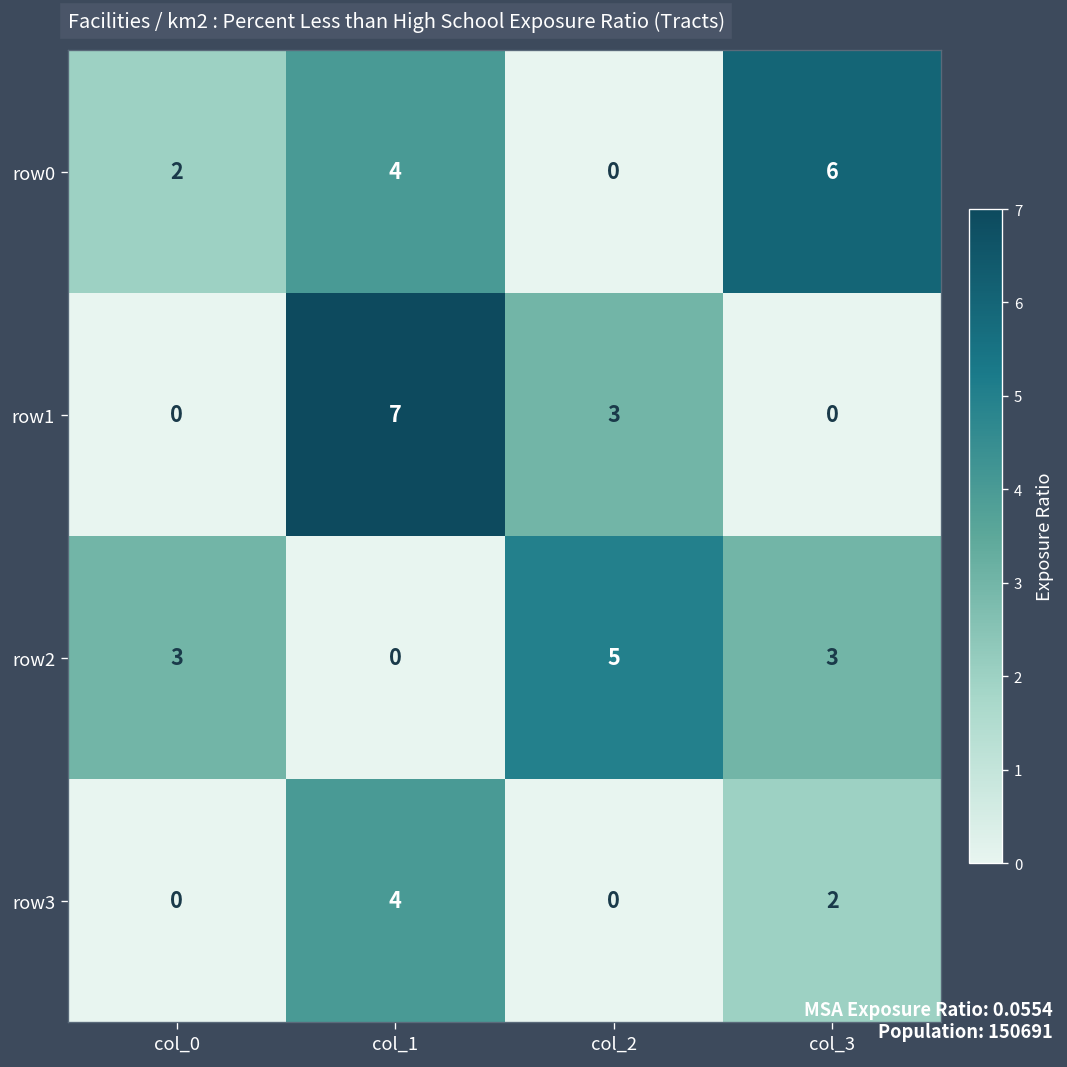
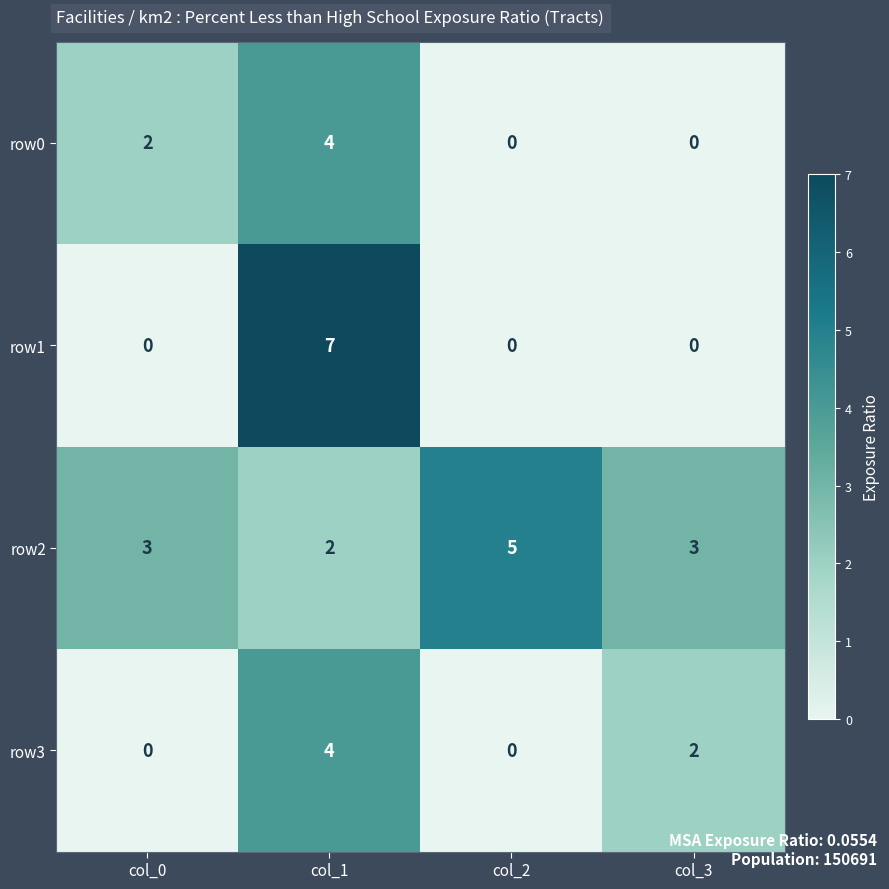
row0, col_3: 6 -> 0
row1, col_2: 3 -> 0
row2, col_1: 0 -> 2
